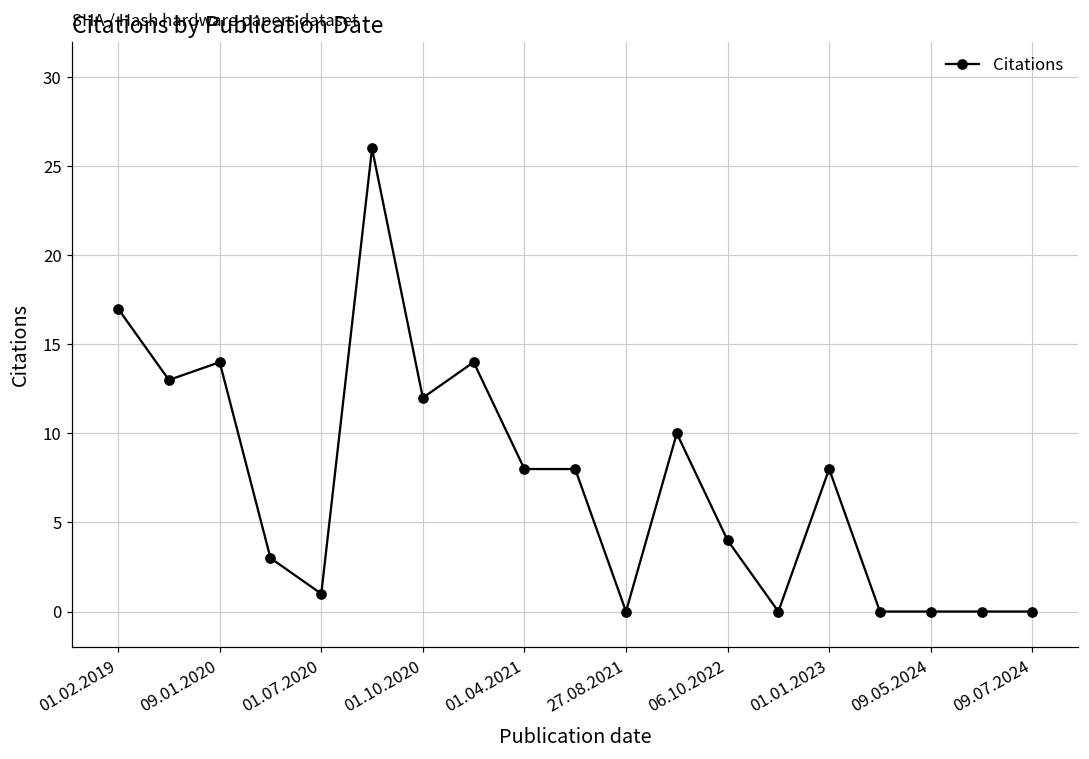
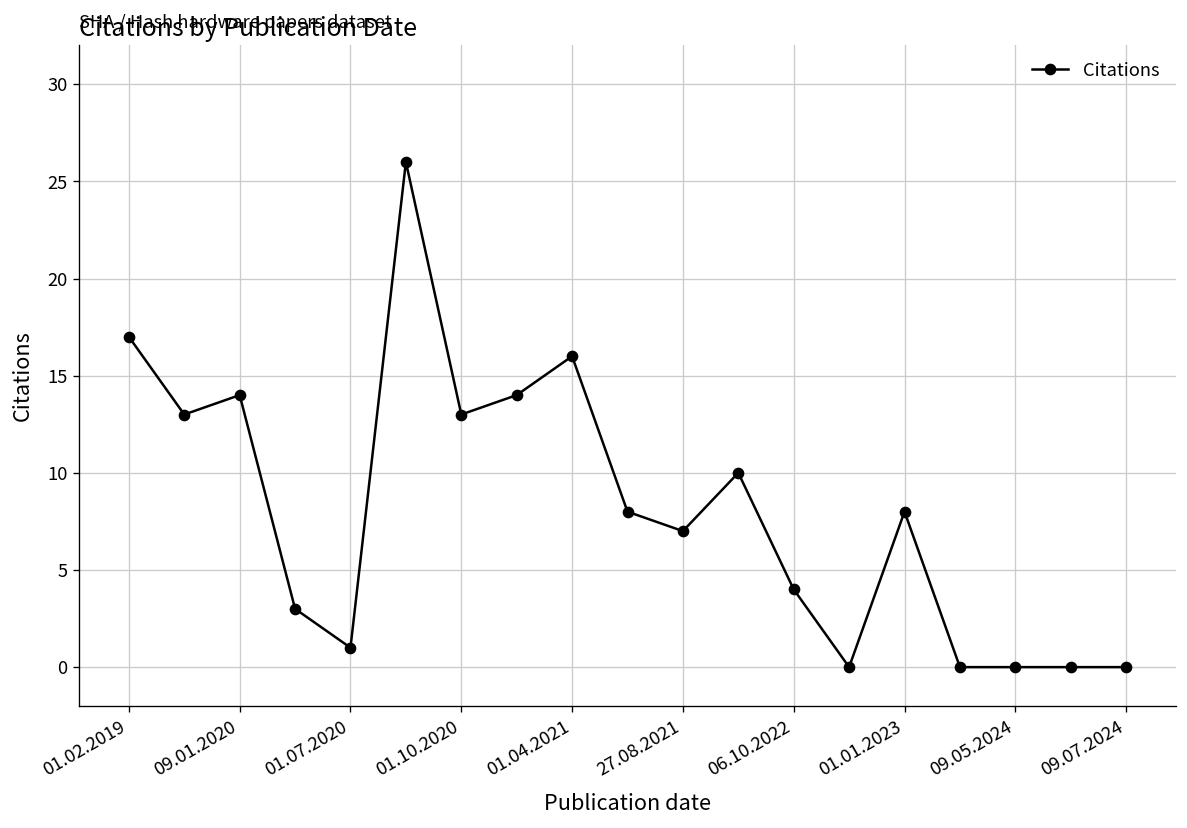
01.10.2020: 12 -> 13
01.04.2021: 8 -> 16
27.08.2021: 0 -> 7
